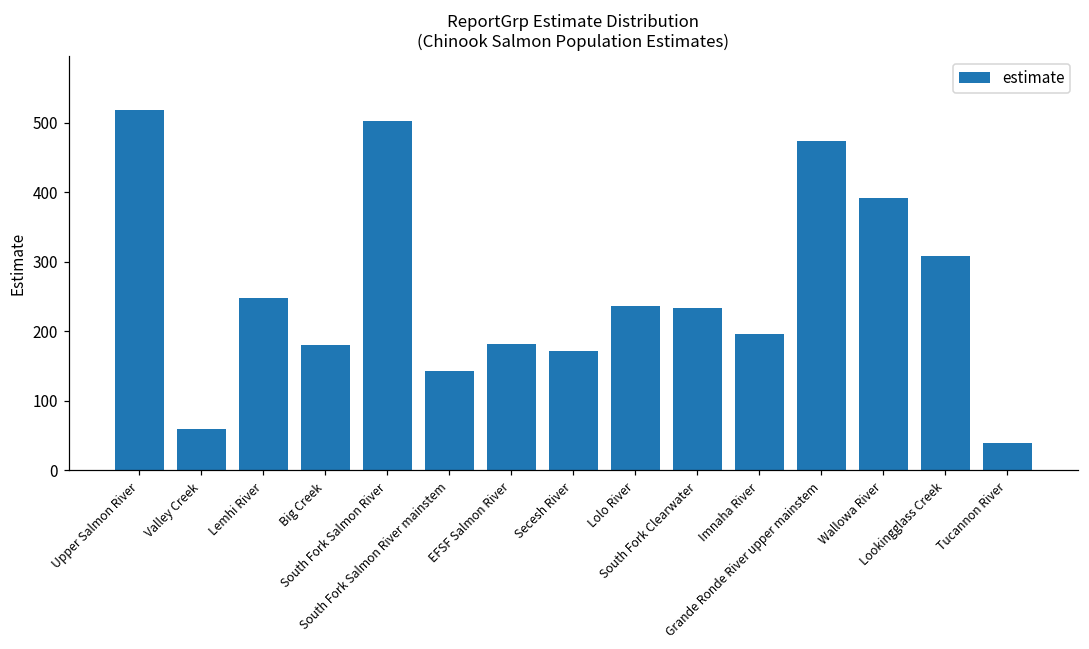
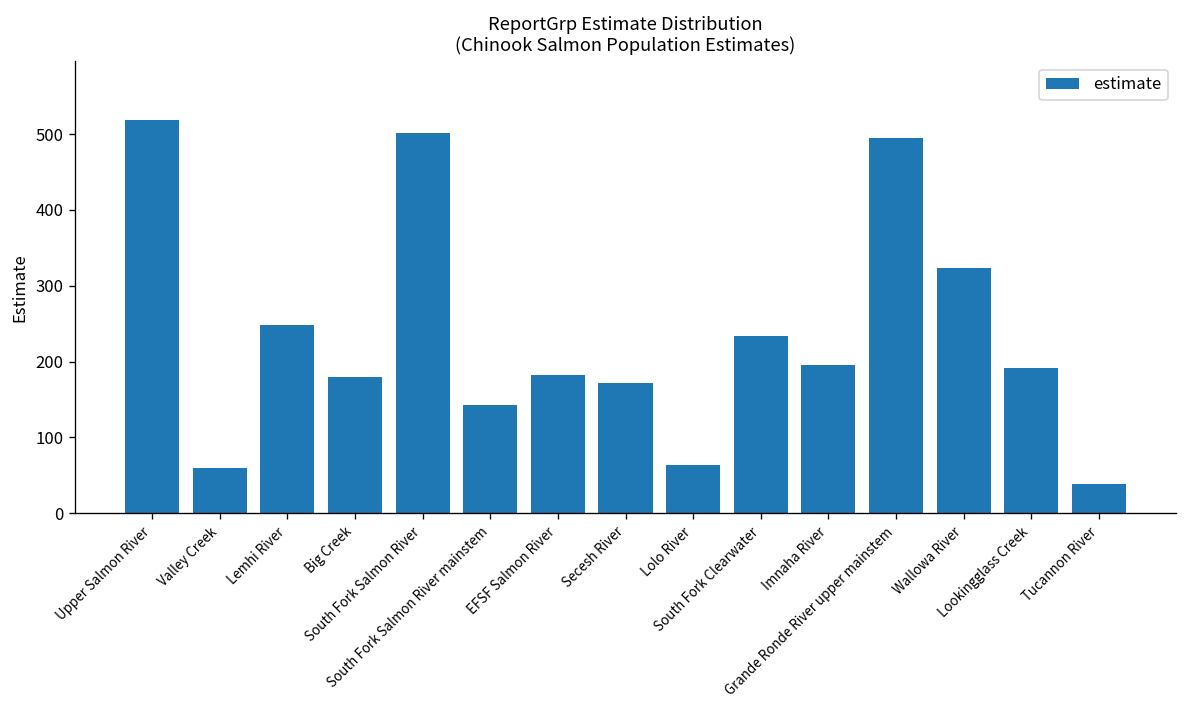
Lolo River: 240 -> 60
Grande Ronde River upper mainstem: 470 -> 500
Wallowa River: 390 -> 320
Lookingglass Creek: 310 -> 190
